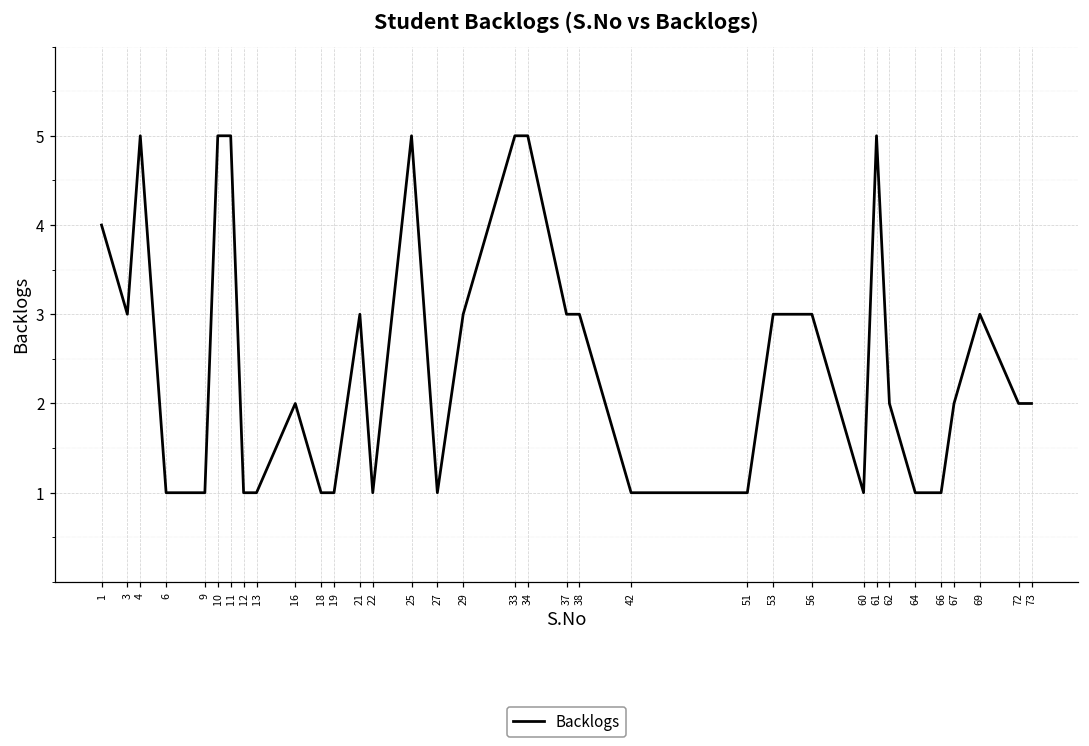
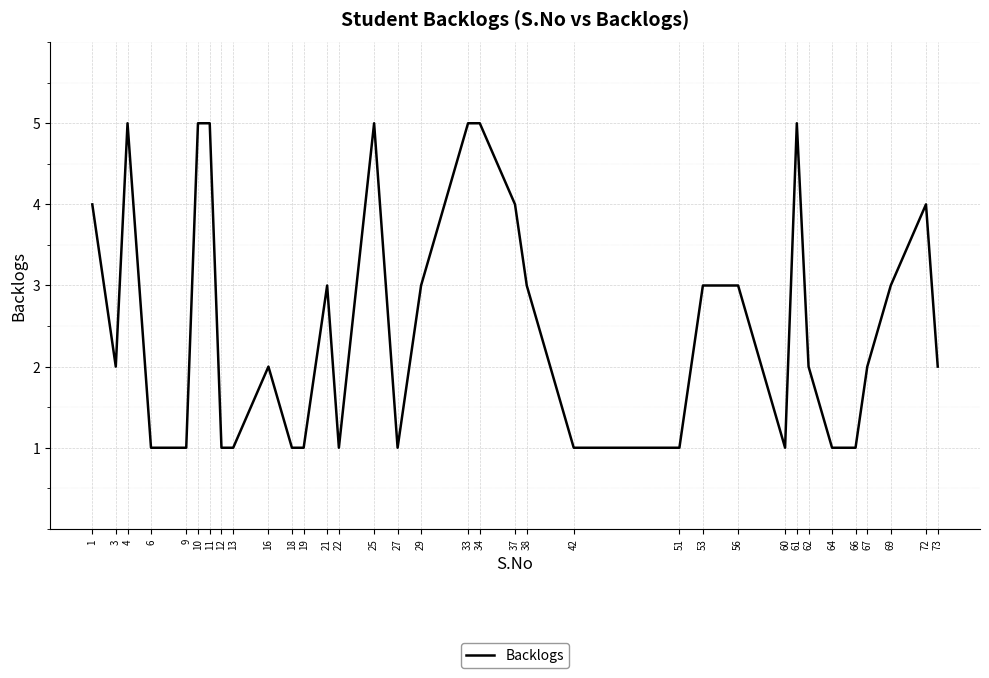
3: 3 -> 2
37: 3 -> 4
72: 2 -> 4
